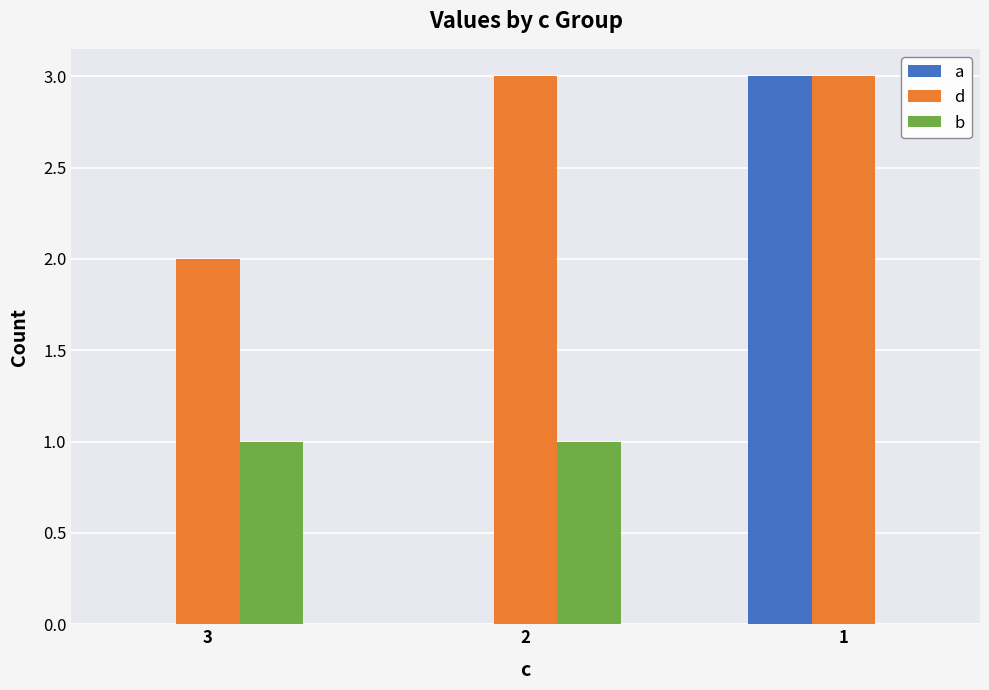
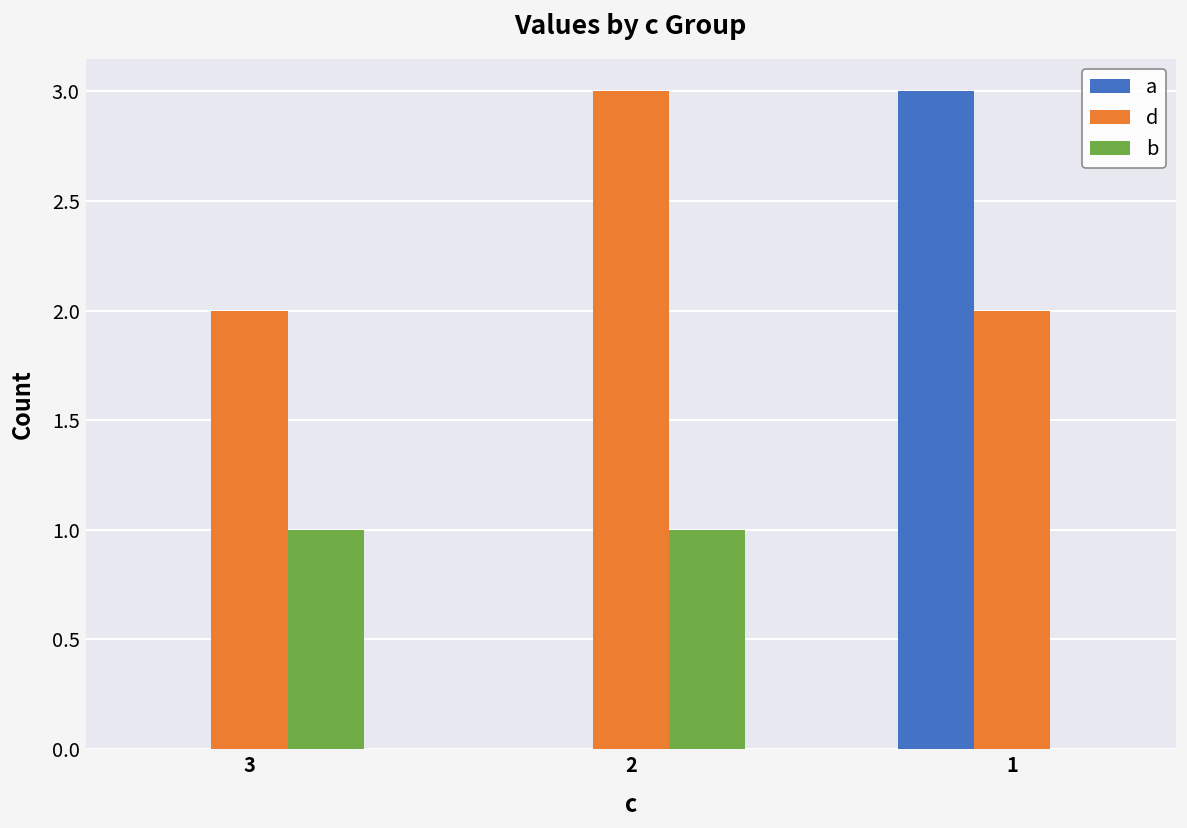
d, 1: 3 -> 2
